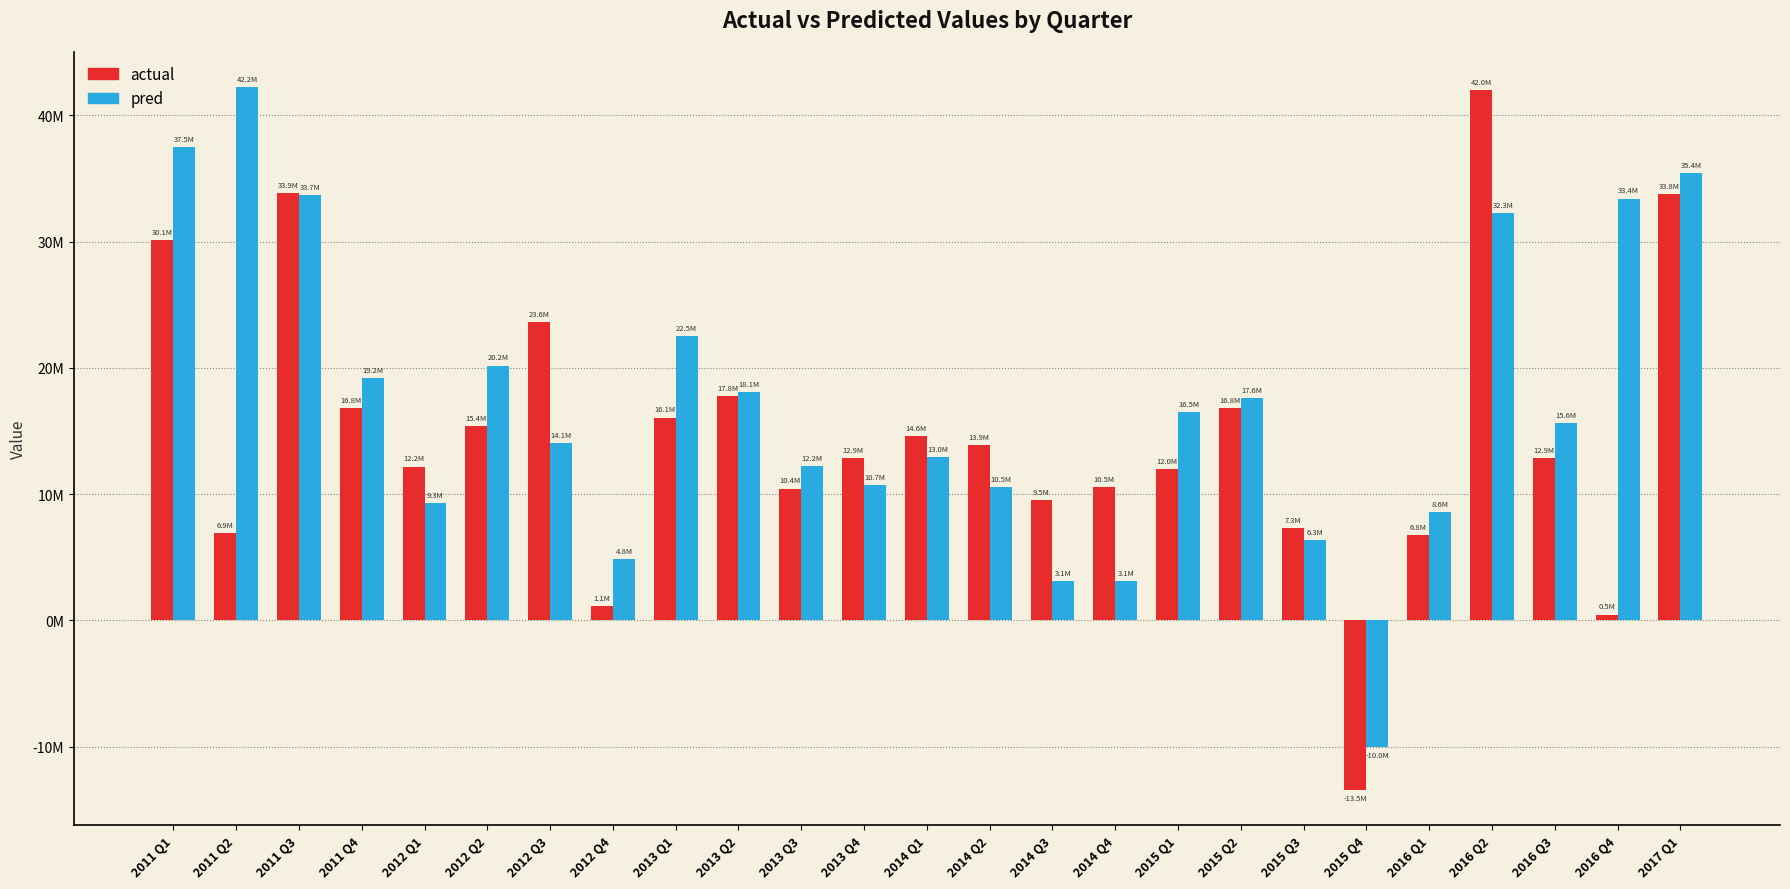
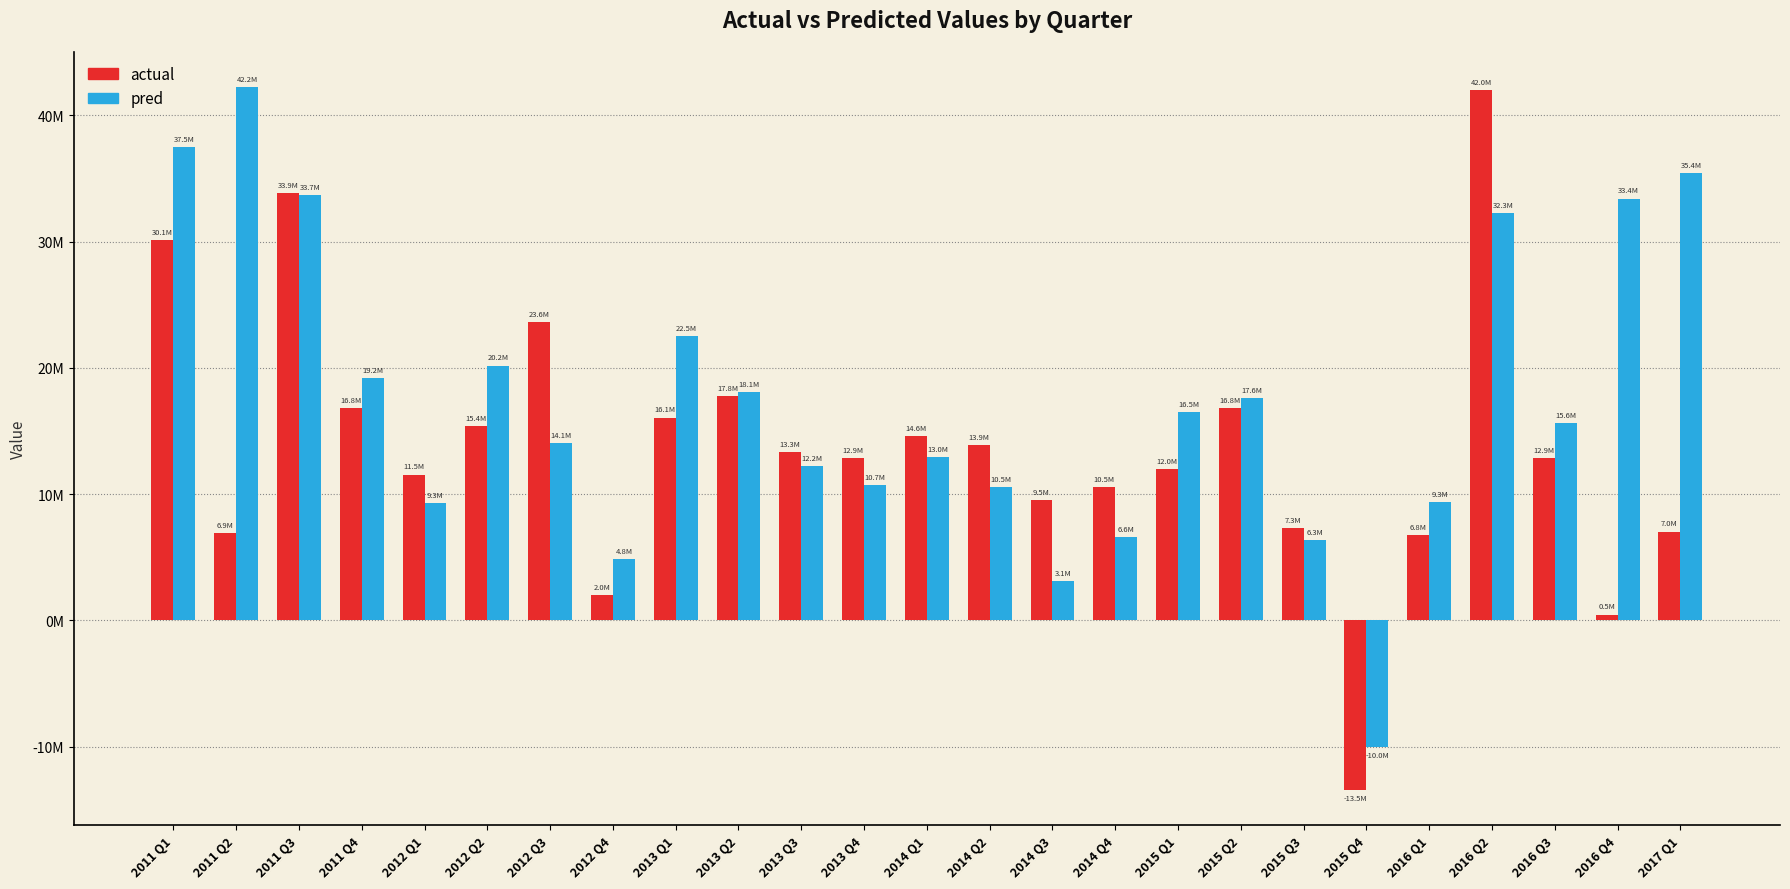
actual, 2012 Q1: 12.2M -> 11.5M
actual, 2012 Q4: 1.1M -> 2.0M
actual, 2013 Q3: 10.4M -> 13.3M
pred, 2014 Q4: 3.1M -> 6.6M
pred, 2016 Q1: 8.6M -> 9.3M
actual, 2017 Q1: 33.8M -> 7.0M
